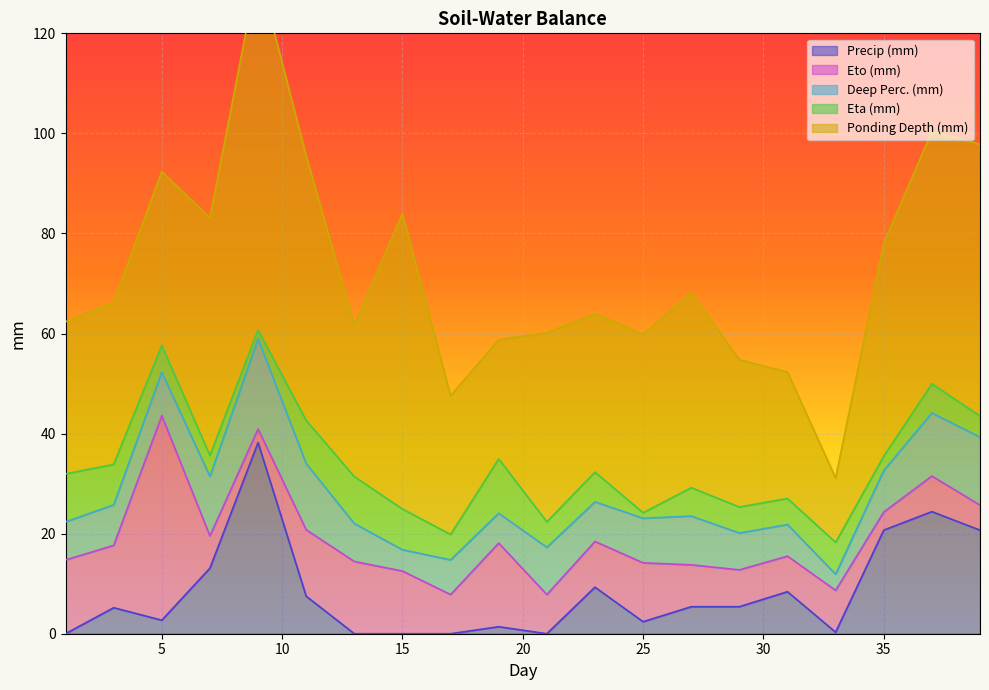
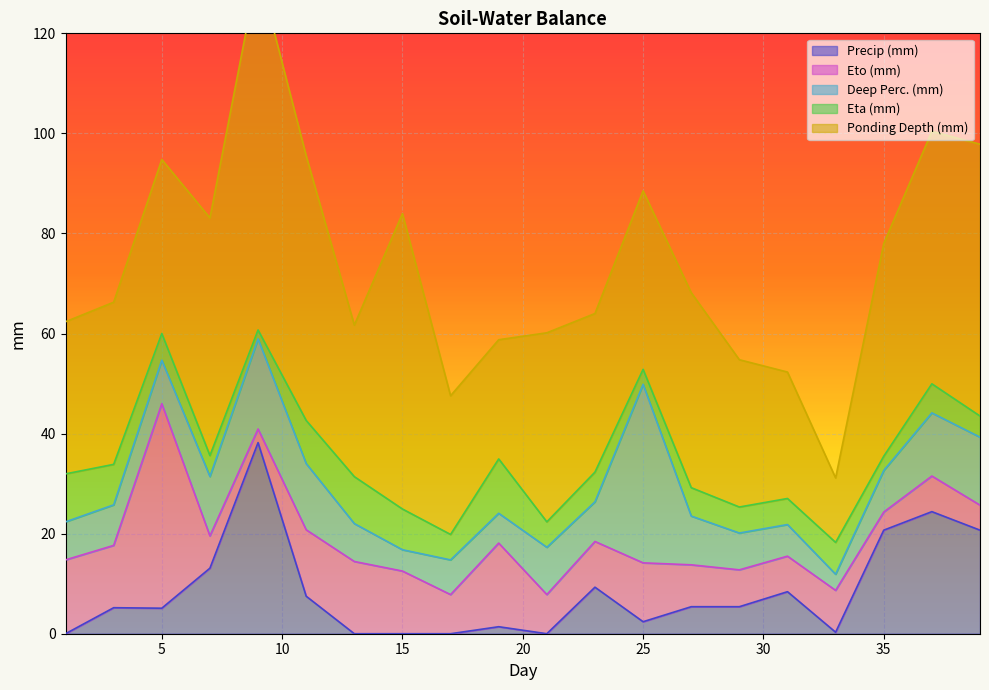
Precip (mm), 5: 3 -> 5
Deep Perc. (mm), 25: 9 -> 36
Eta (mm), 25: 1 -> 3
